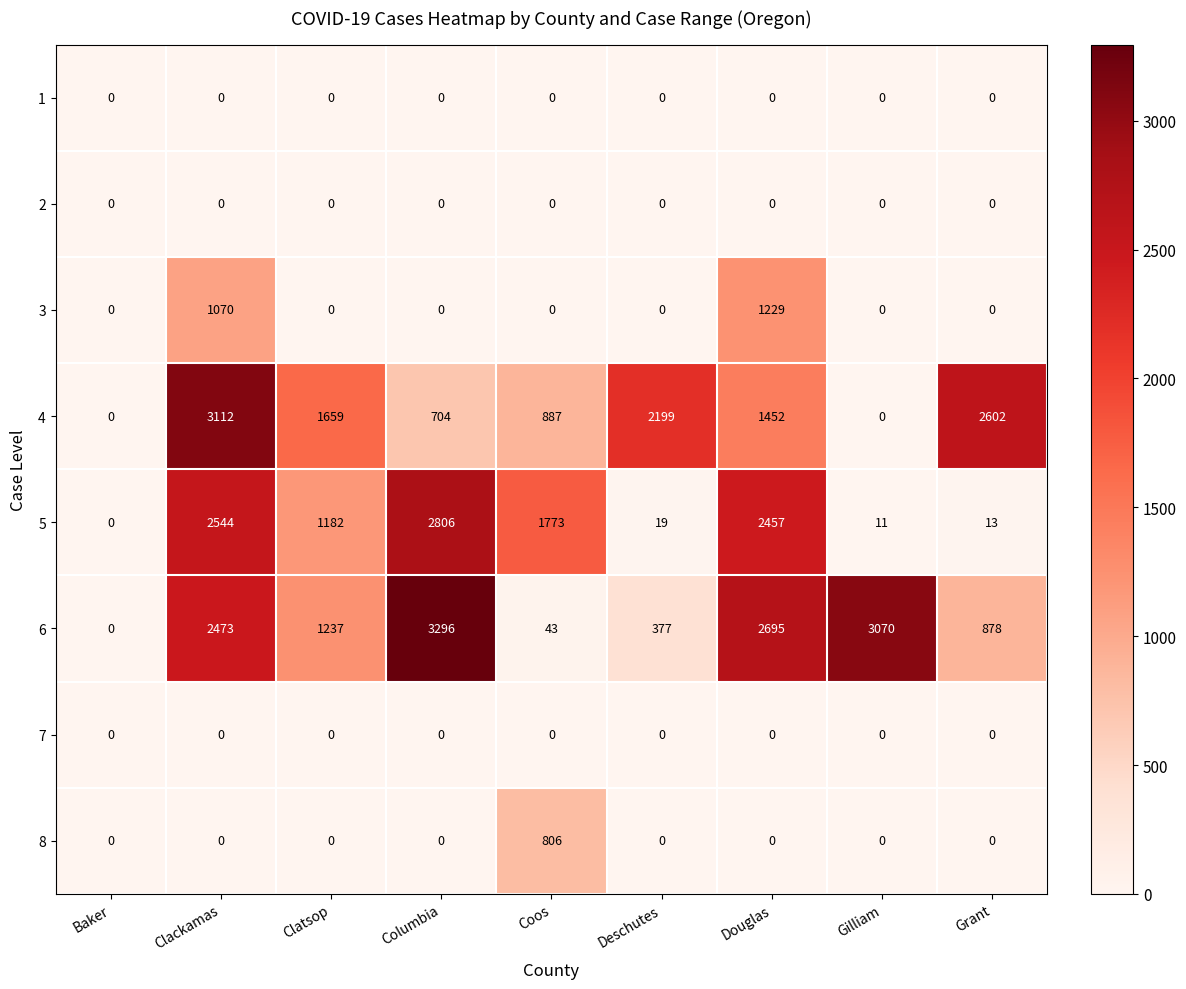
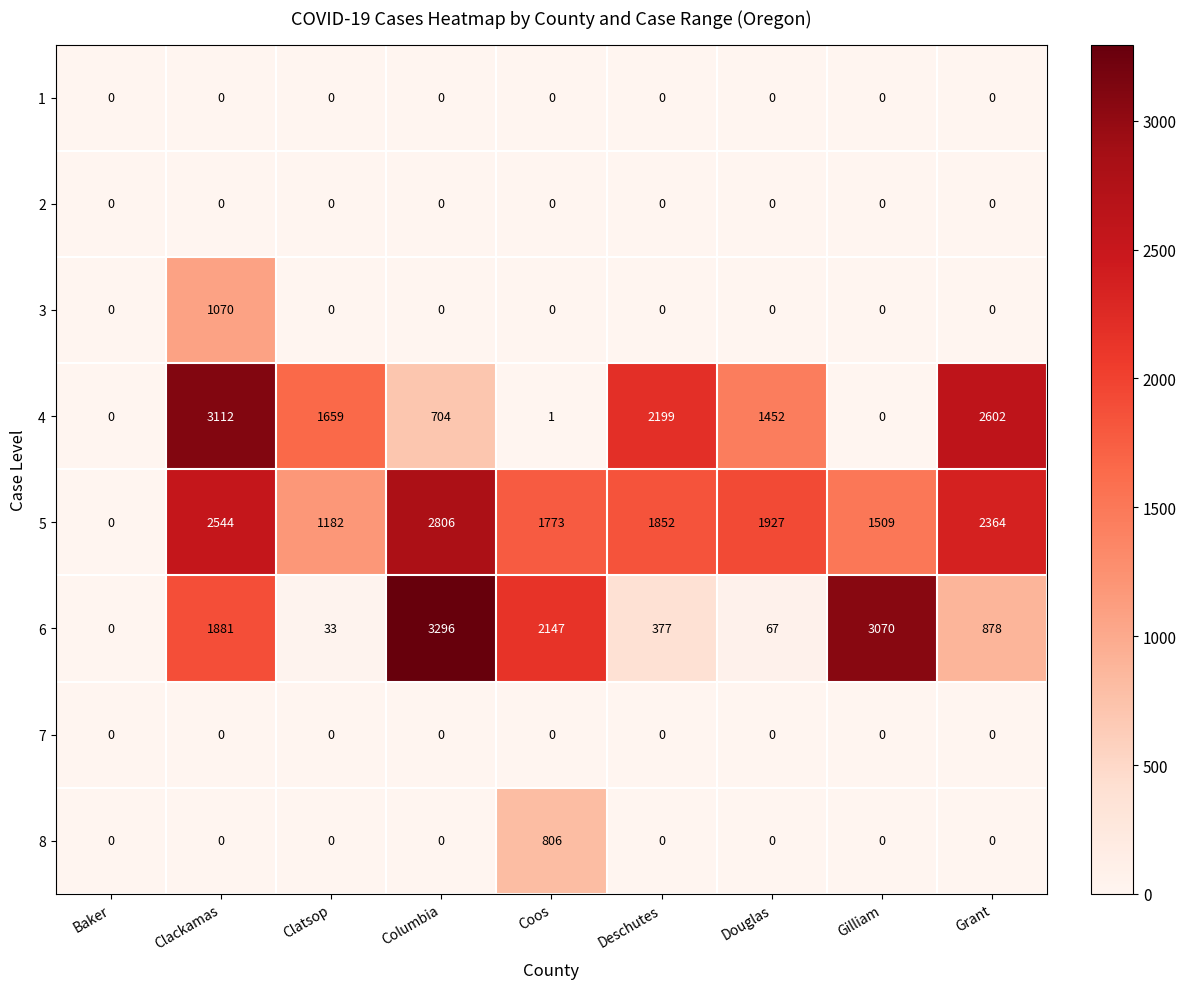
3, Douglas: 1229 -> 0
4, Coos: 887 -> 1
5, Deschutes: 19 -> 1852
5, Douglas: 2457 -> 1927
5, Gilliam: 11 -> 1509
5, Grant: 13 -> 2364
6, Clackamas: 2473 -> 1881
6, Clatsop: 1237 -> 33
6, Coos: 43 -> 2147
6, Douglas: 2695 -> 67
